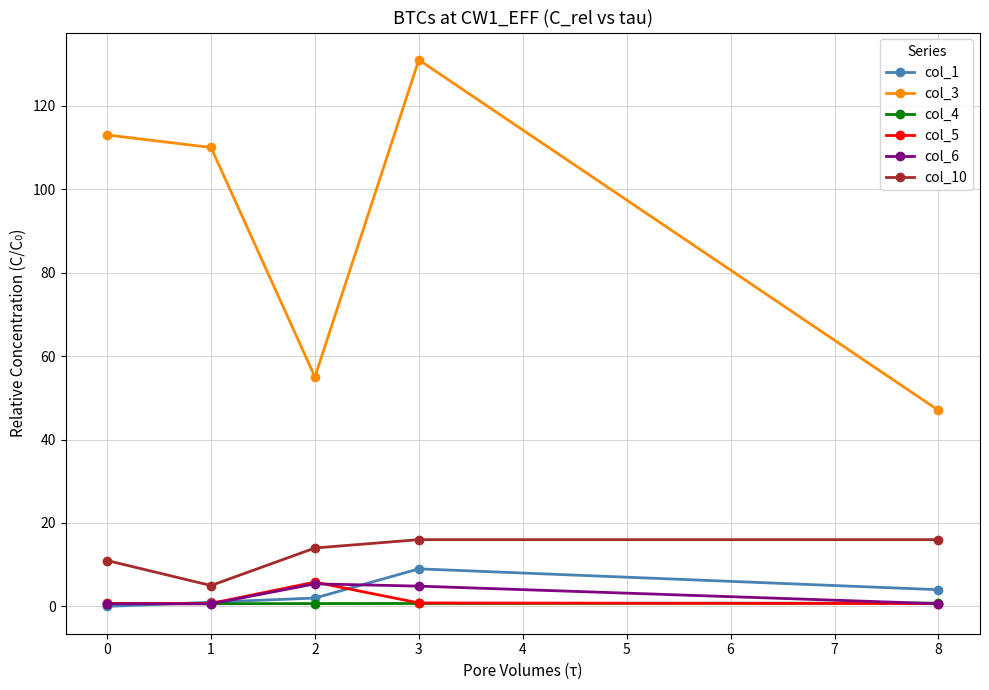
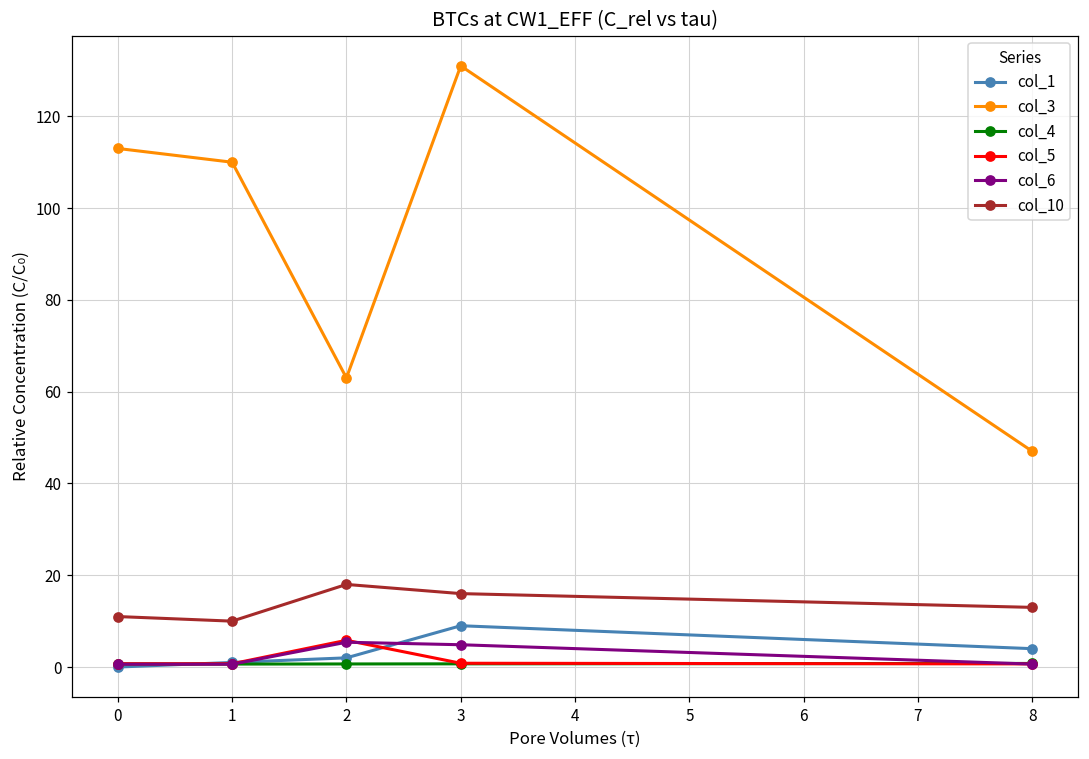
col_10, 1: 5 -> 10
col_3, 2: 55 -> 63
col_10, 2: 14 -> 18
col_10, 8: 16 -> 13
